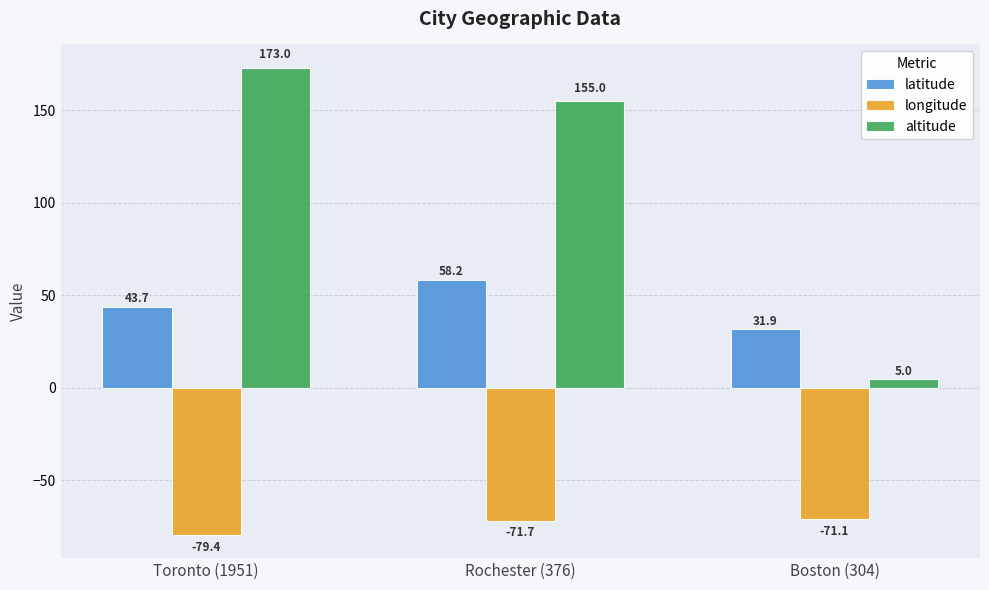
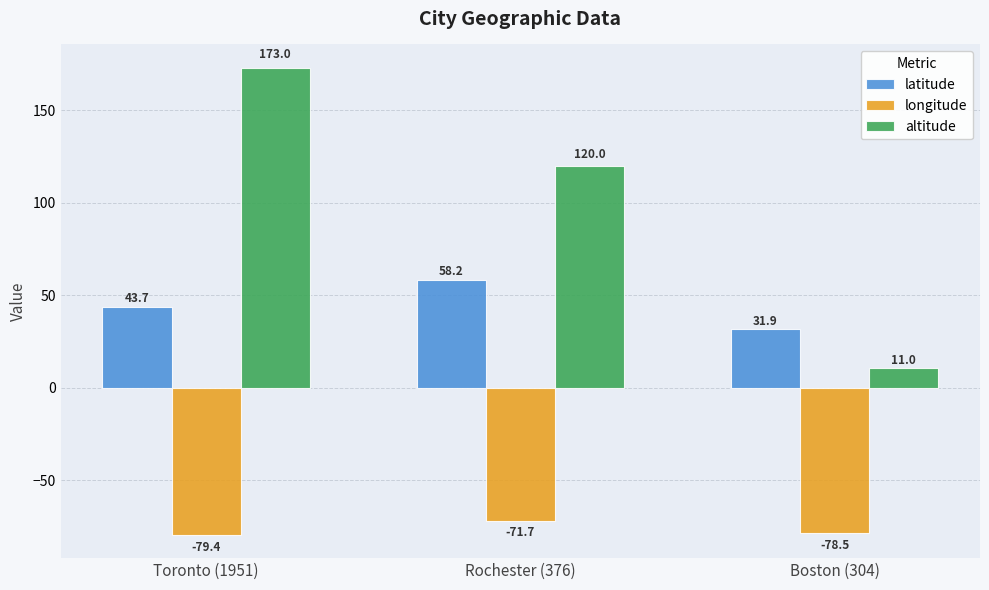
altitude, Rochester (376): 155.0 -> 120.0
longitude, Boston (304): -71.1 -> -78.5
altitude, Boston (304): 5.0 -> 11.0
